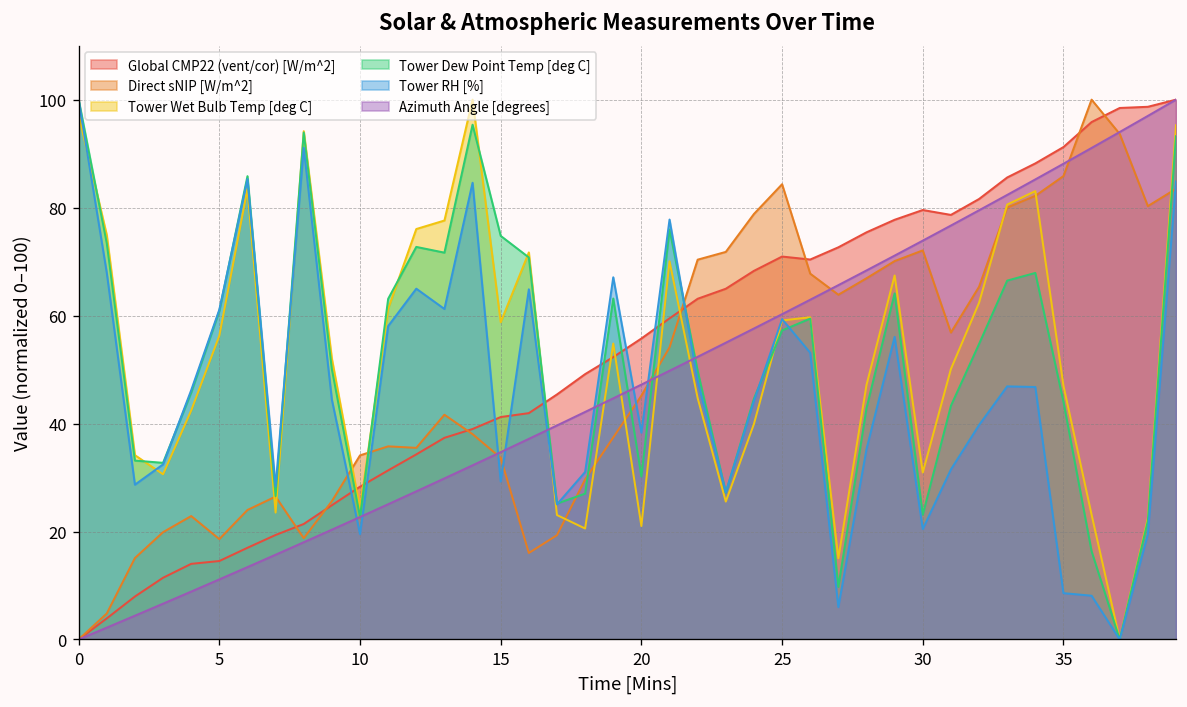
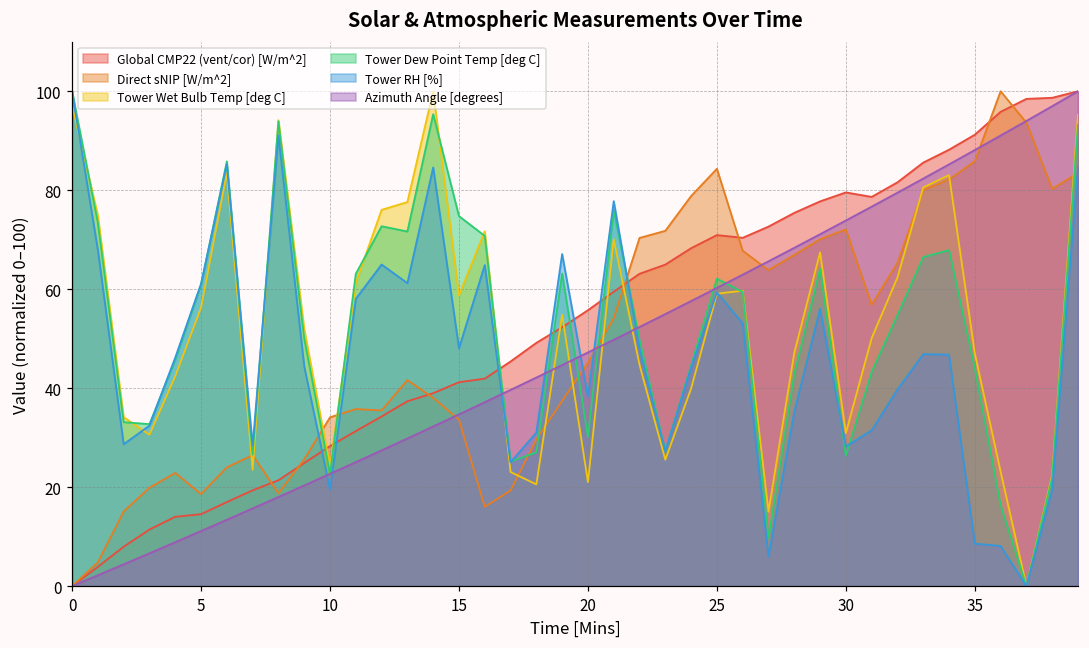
Tower RH [%], 15: 29 -> 48
Tower Dew Point Temp [deg C], 25: 57 -> 62
Tower Dew Point Temp [deg C], 30: 23 -> 26
Tower RH [%], 30: 20 -> 28
